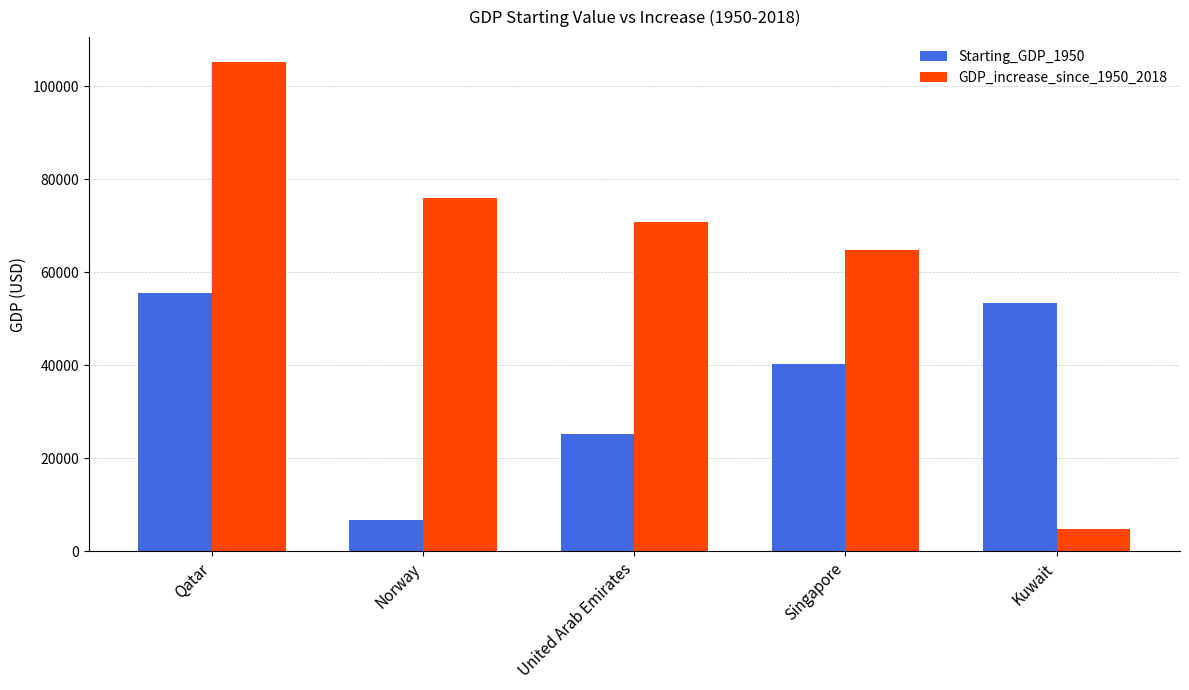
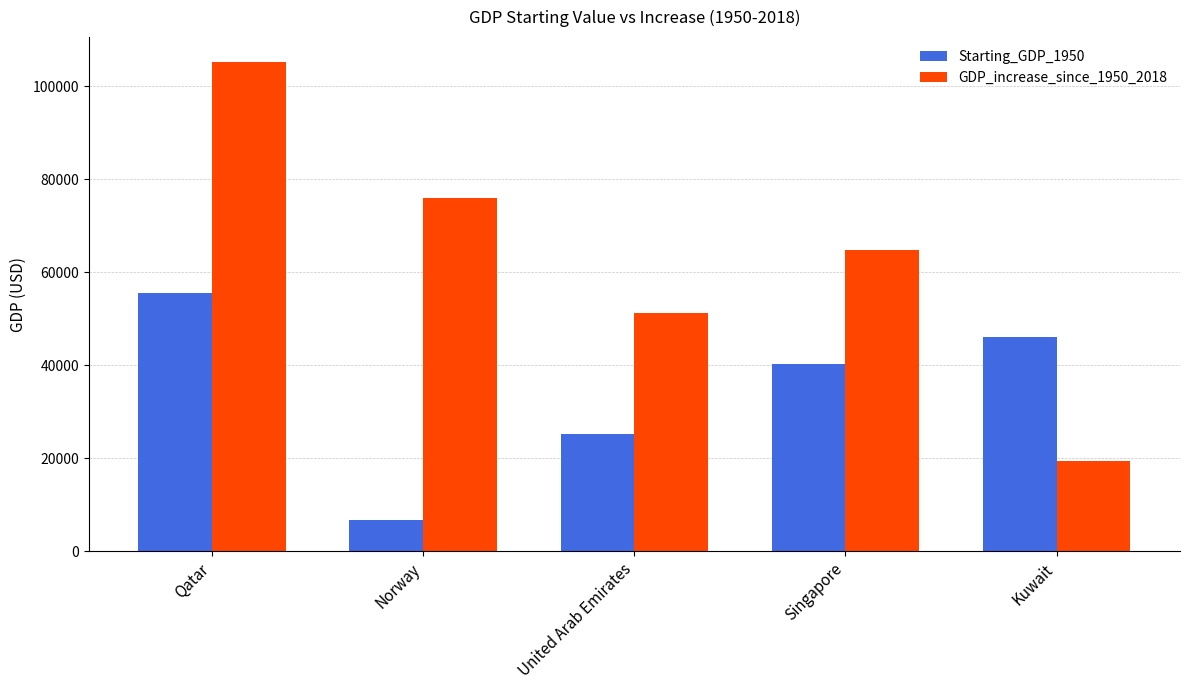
GDP_increase_since_1950_2018, United Arab Emirates: 71000 -> 51000
Starting_GDP_1950, Kuwait: 54000 -> 46000
GDP_increase_since_1950_2018, Kuwait: 5000 -> 19000
